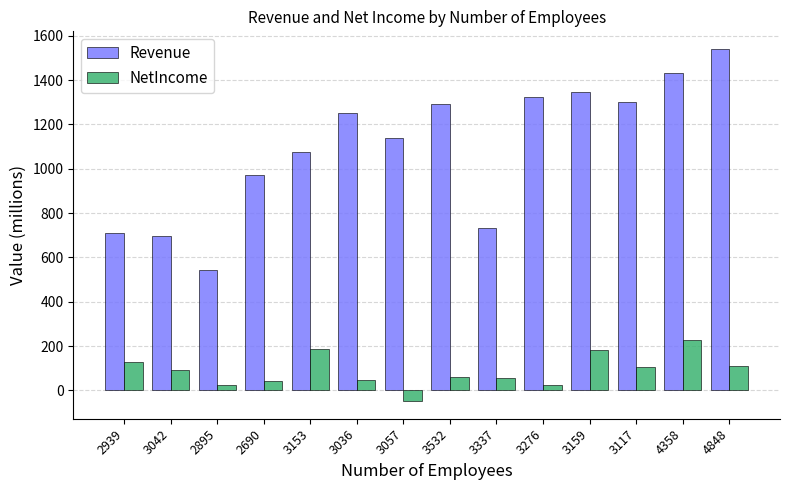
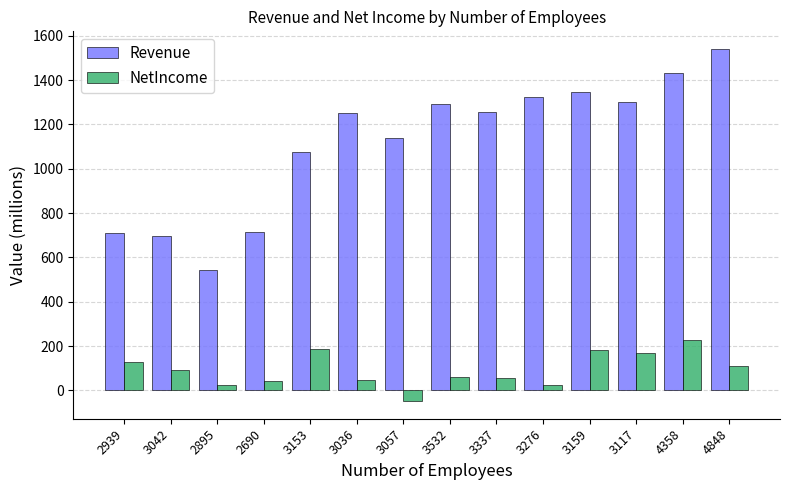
Revenue, 2690: 970 -> 720
Revenue, 3337: 730 -> 1260
NetIncome, 3117: 100 -> 170
